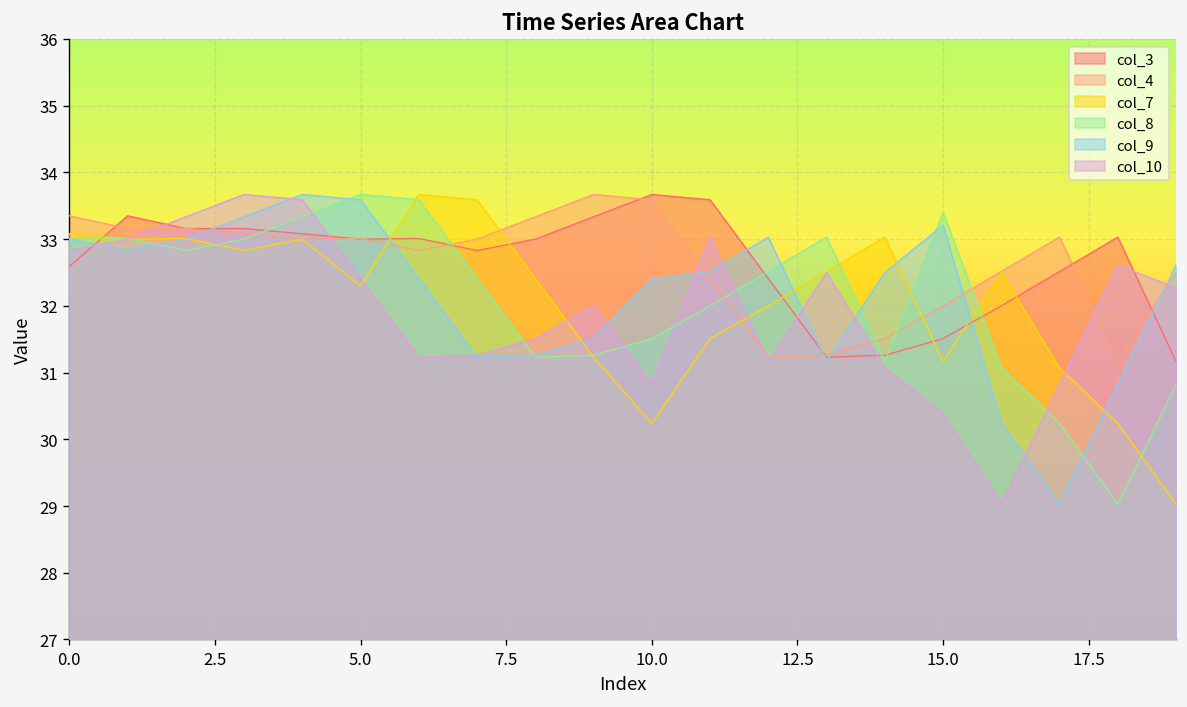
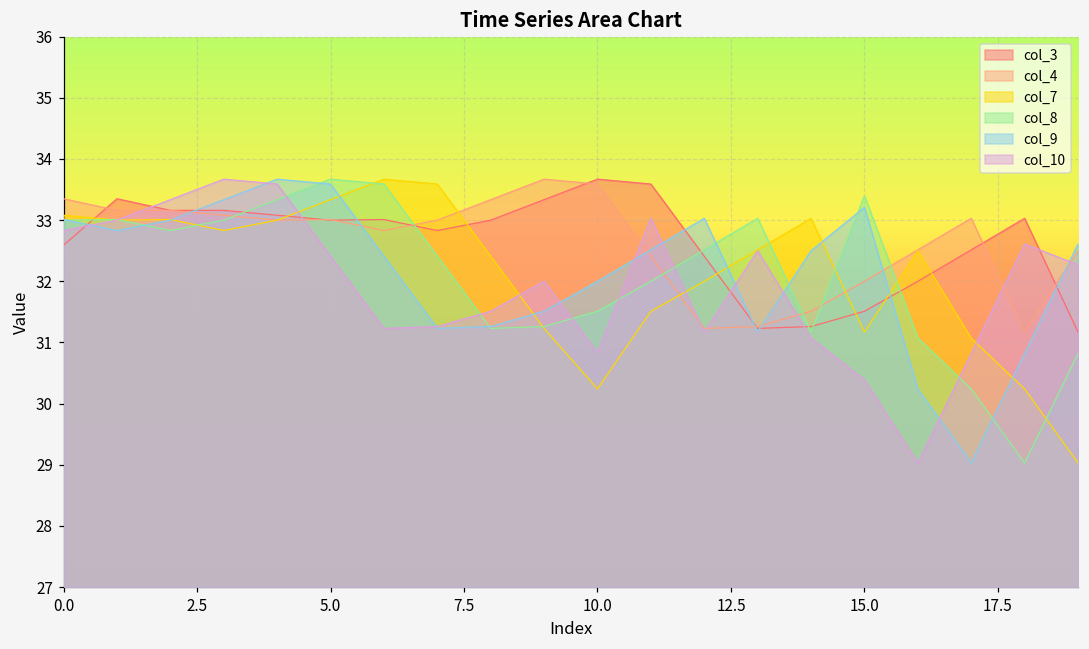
col_7, 5.0: 32.3 -> 33.3
col_9, 10.0: 32.4 -> 32.0
